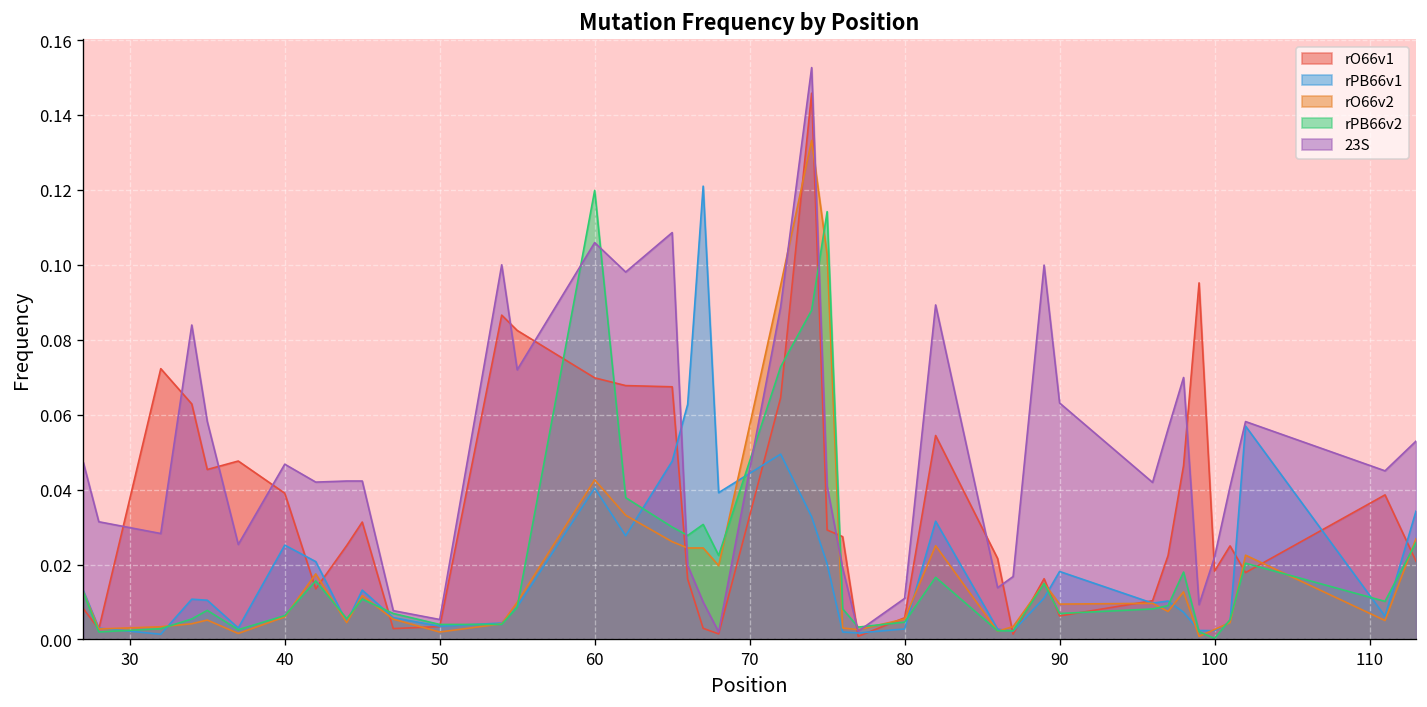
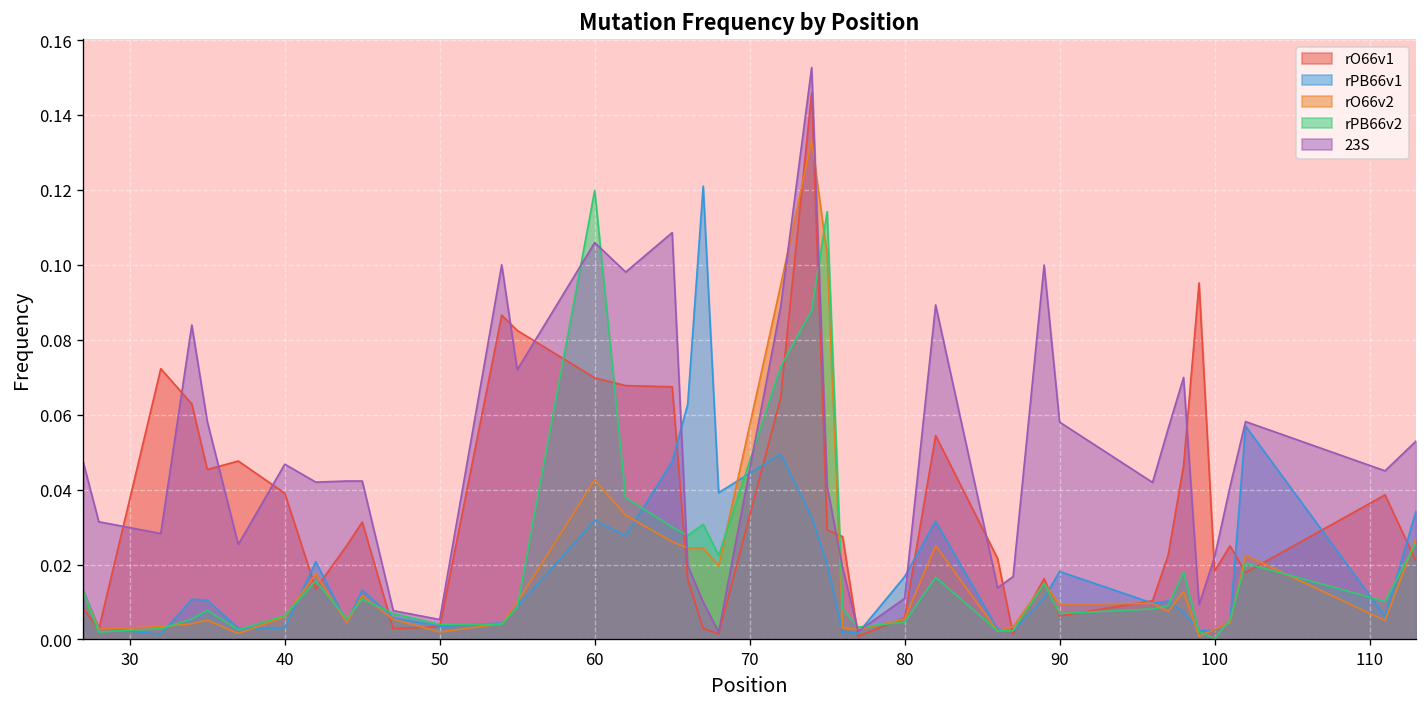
rPB66v1, 40: 0.025 -> 0.003
rPB66v1, 60: 0.040 -> 0.032
rPB66v1, 80: 0.003 -> 0.017
23S, 90: 0.063 -> 0.058
